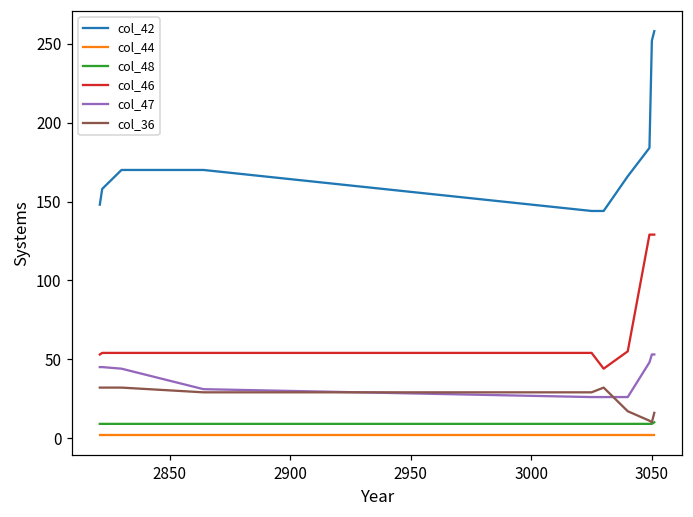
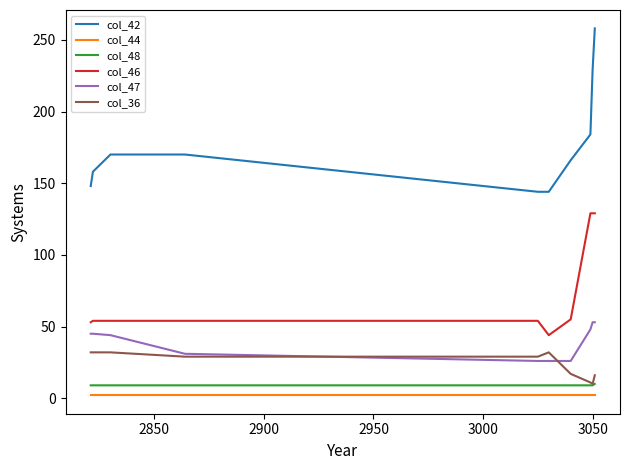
col_42, 3050: 252 -> 229
